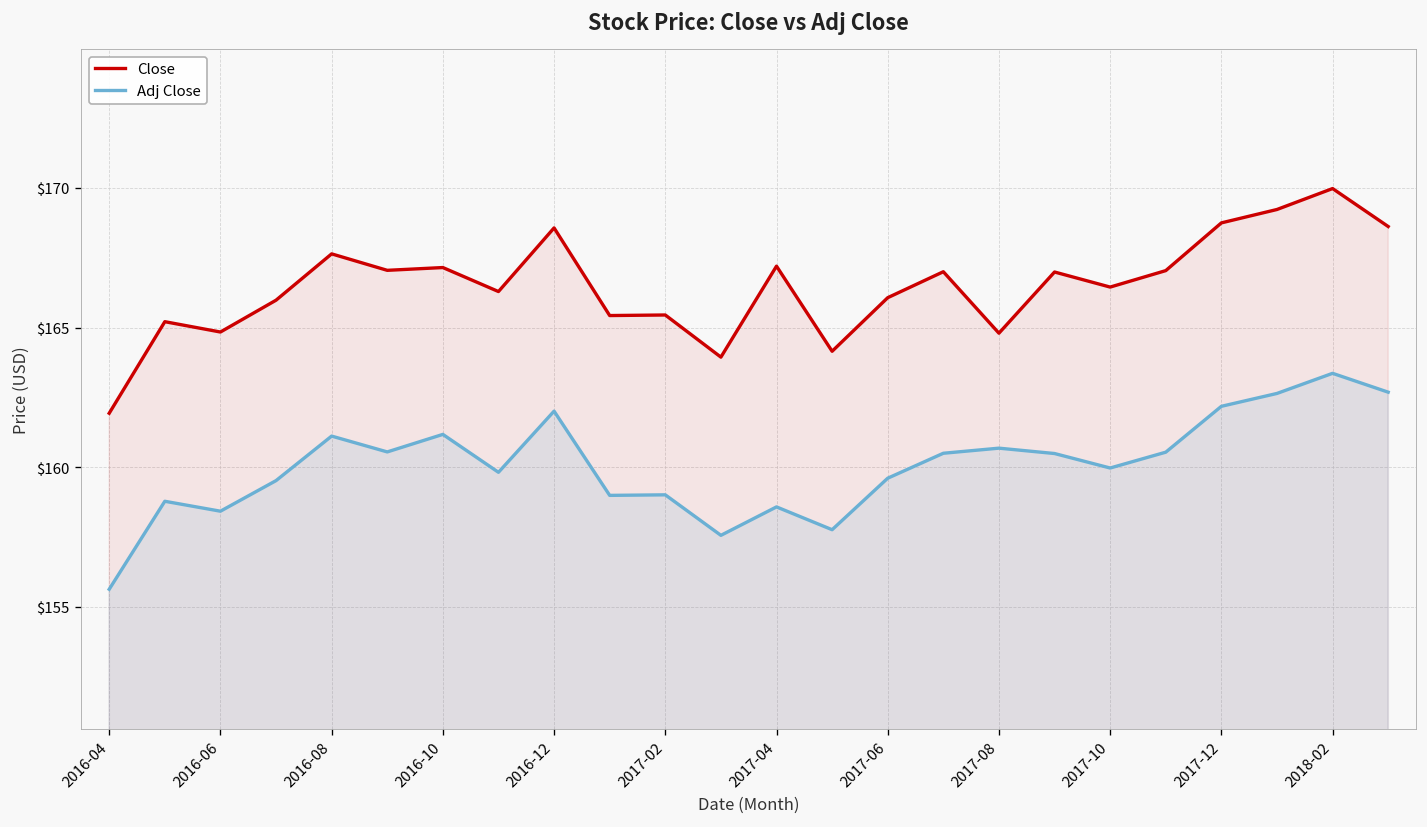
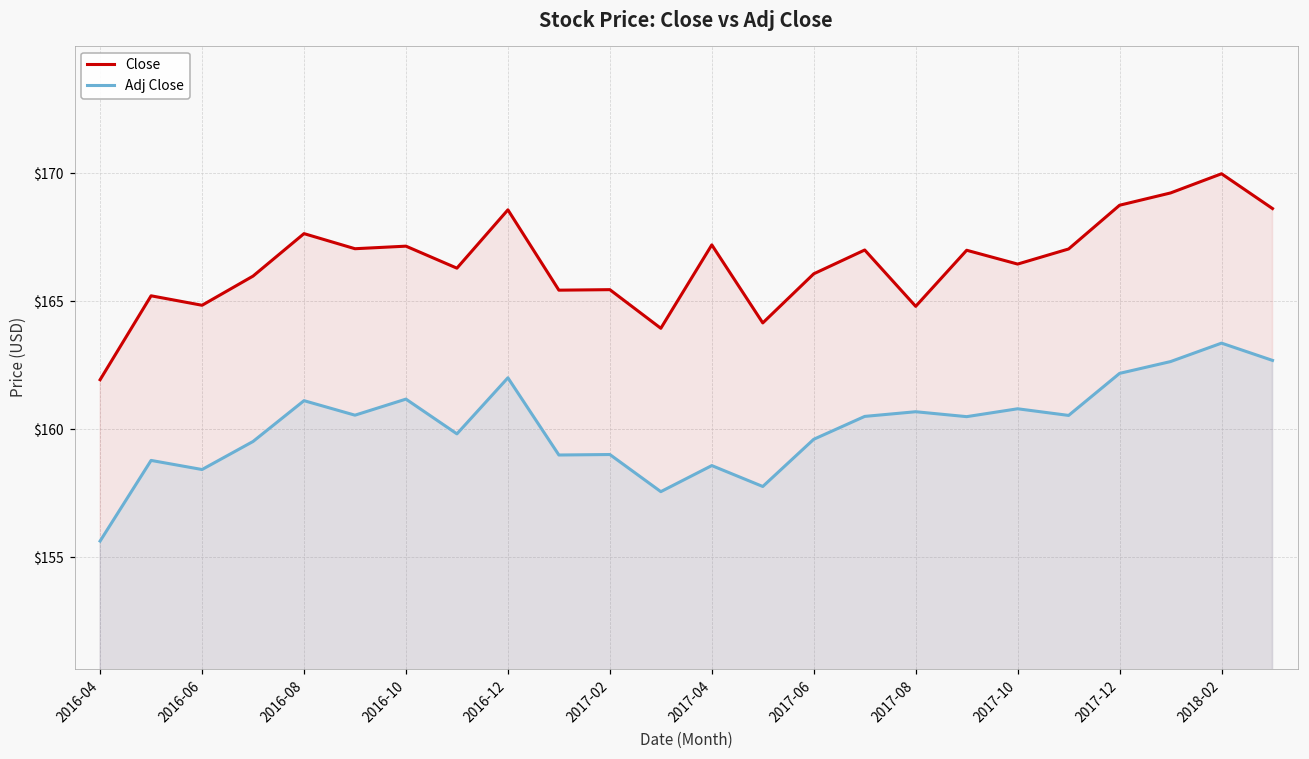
Adj Close, 2017-10: $160.0 -> $160.8
